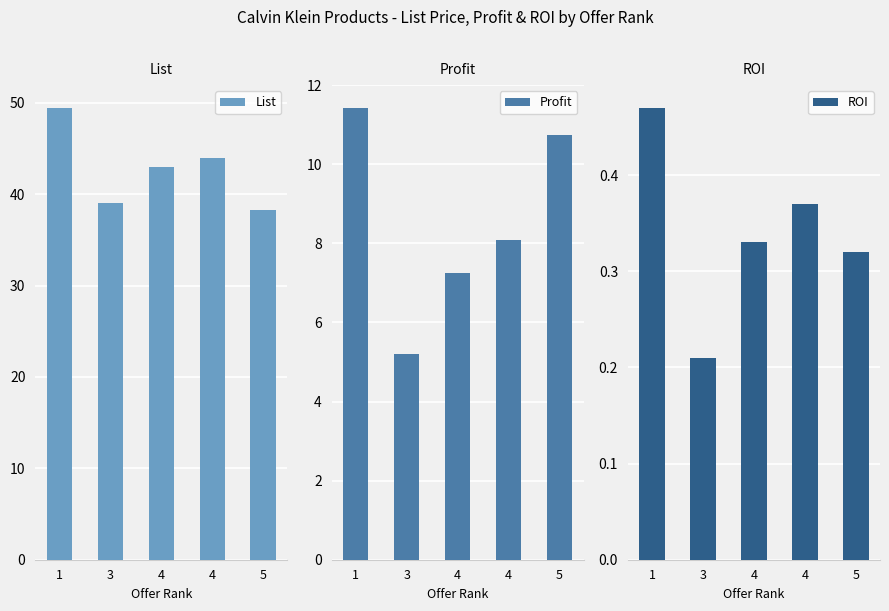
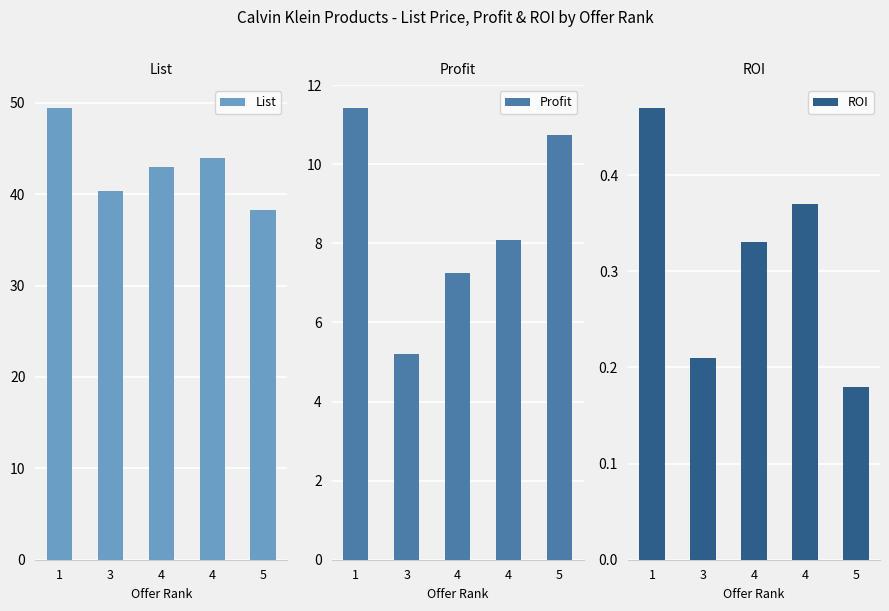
List, 3: 39 -> 40
ROI, 5: 0.32 -> 0.18
